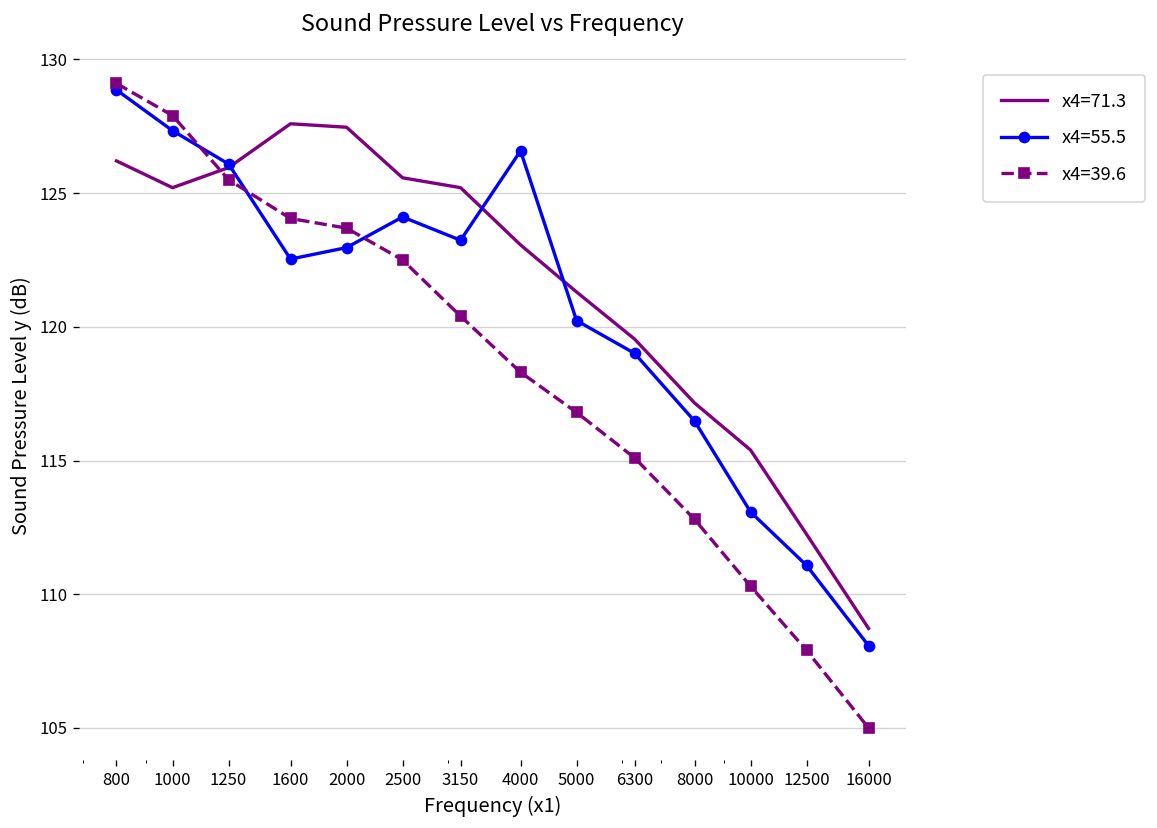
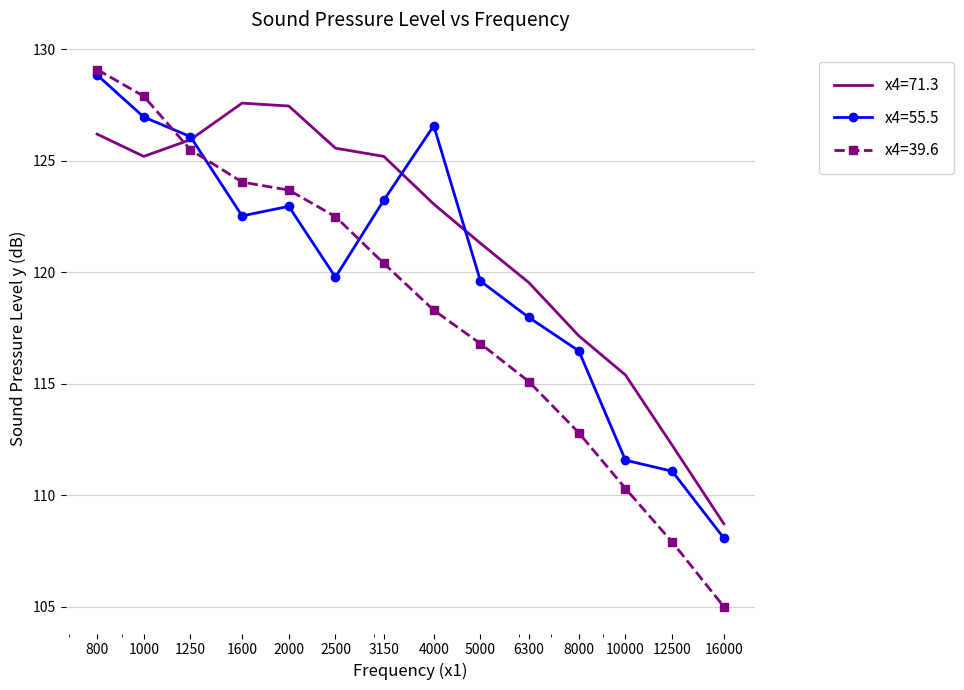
x4=55.5, 1000: 127.3 -> 127.0
x4=55.5, 2500: 124.1 -> 119.8
x4=55.5, 5000: 120.2 -> 119.6
x4=55.5, 6300: 119.0 -> 118.0
x4=55.5, 10000: 113.1 -> 111.6
